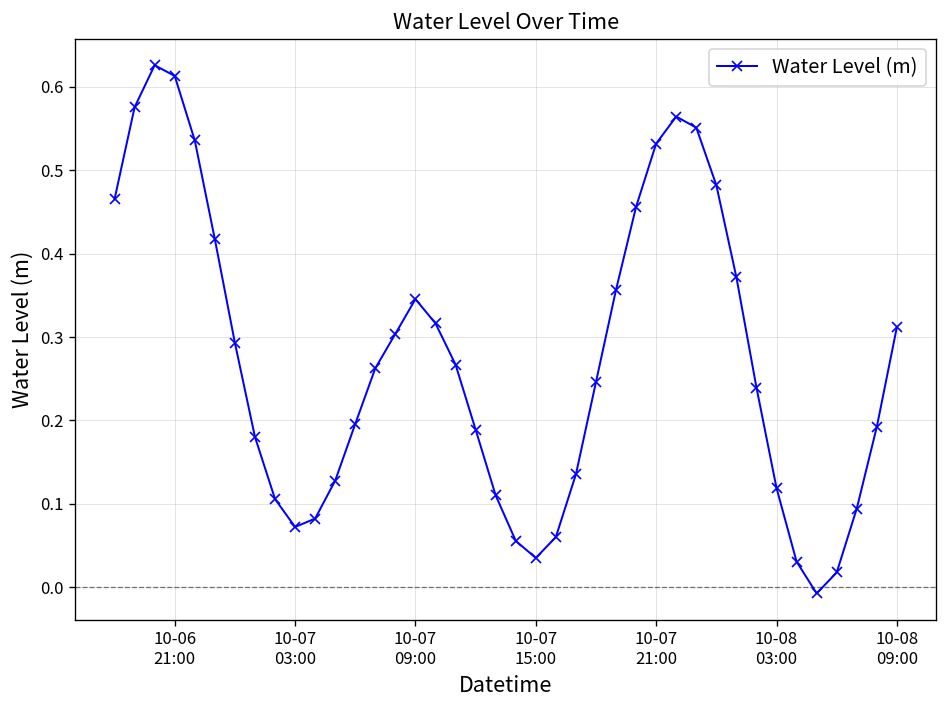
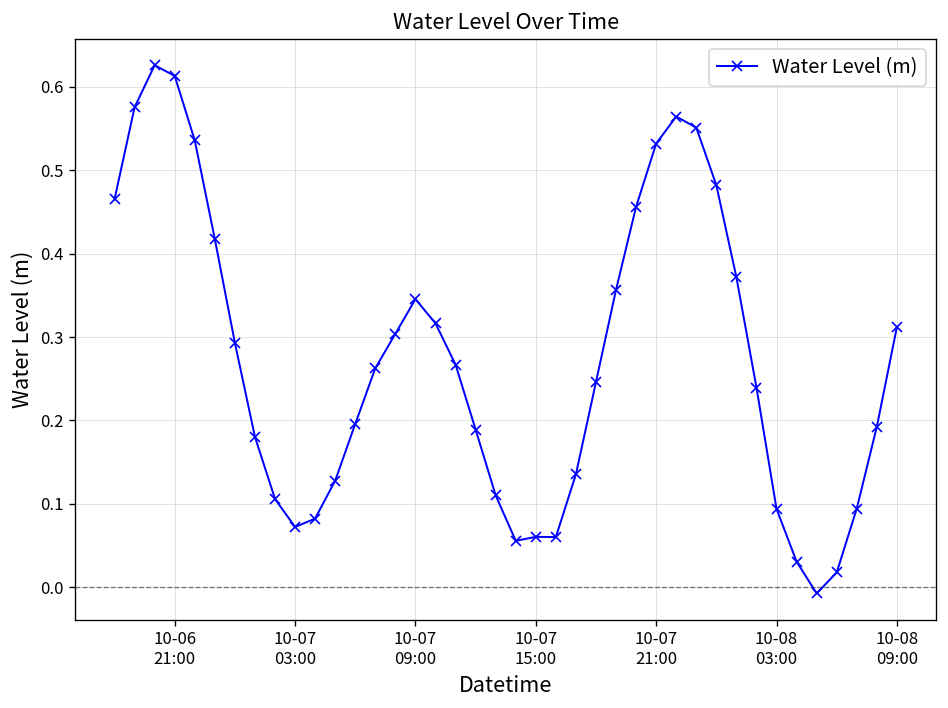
10-07 15:00: 0.04 -> 0.06
10-08 03:00: 0.12 -> 0.09
